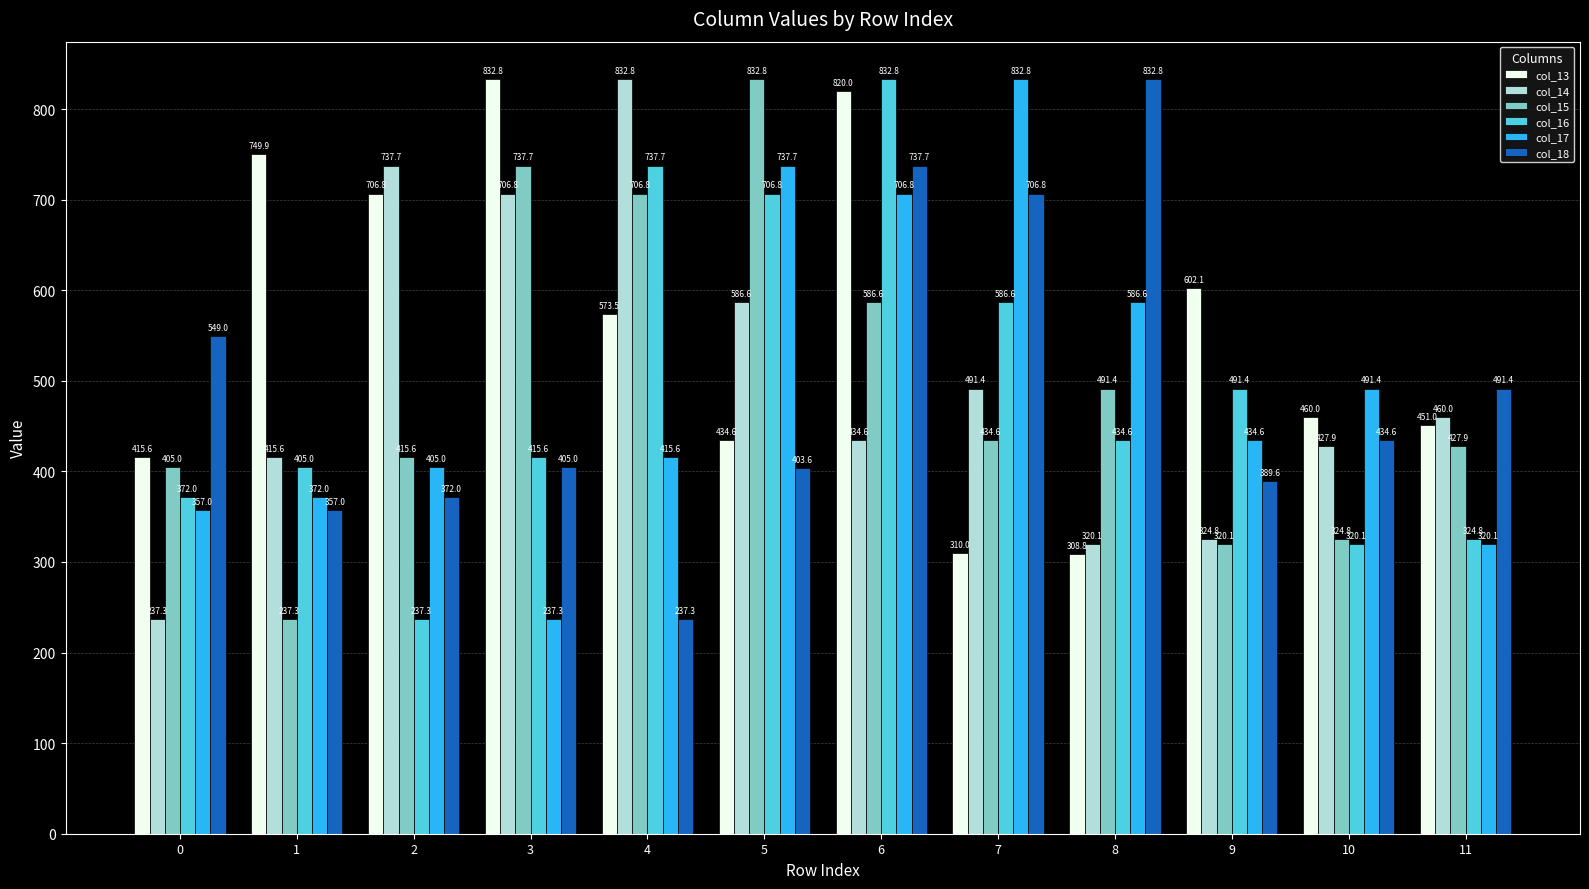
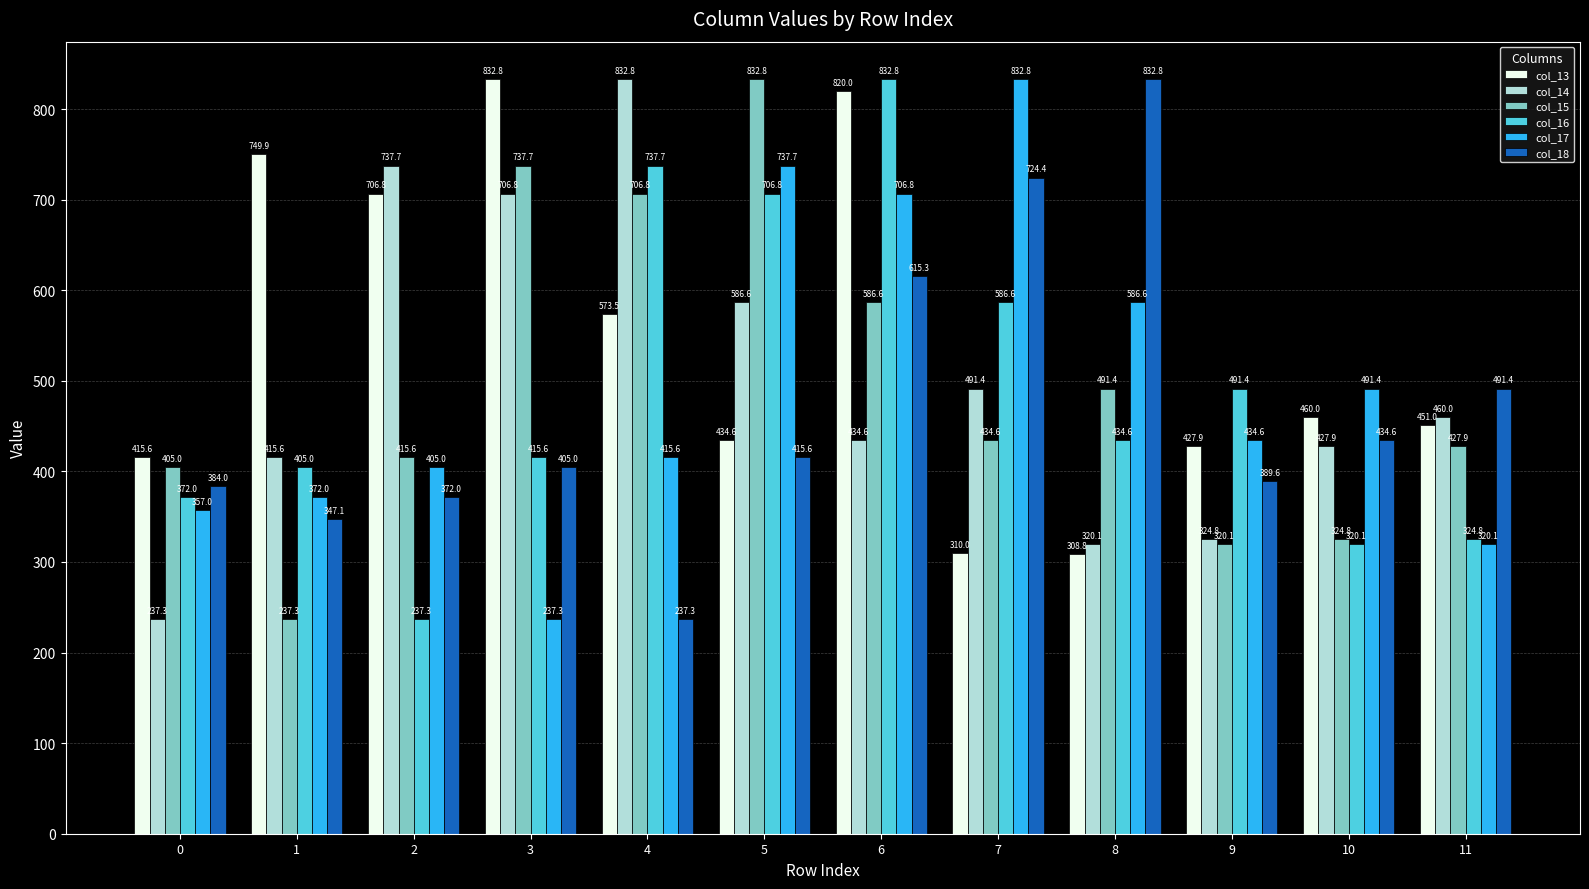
col_18, 0: 549.0 -> 384.0
col_18, 1: 357.0 -> 347.1
col_18, 5: 403.6 -> 415.6
col_18, 6: 737.7 -> 615.3
col_18, 7: 706.8 -> 724.4
col_13, 9: 602.1 -> 427.9
